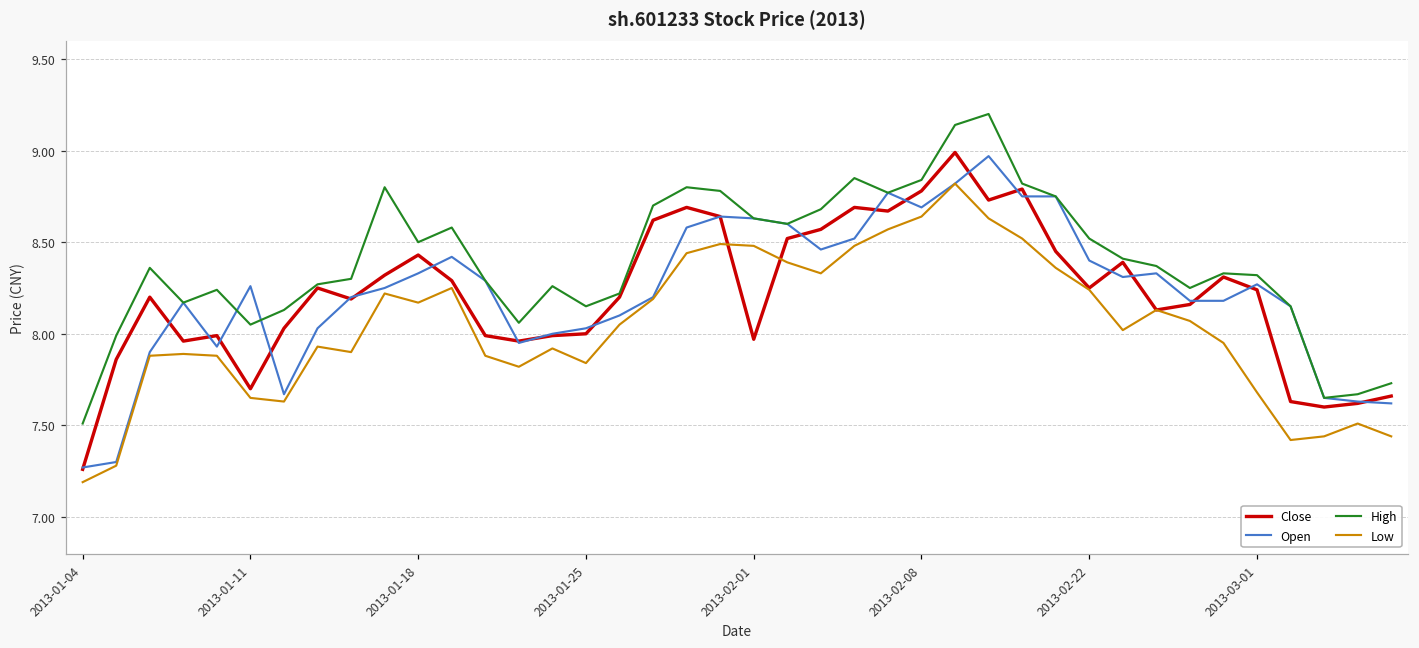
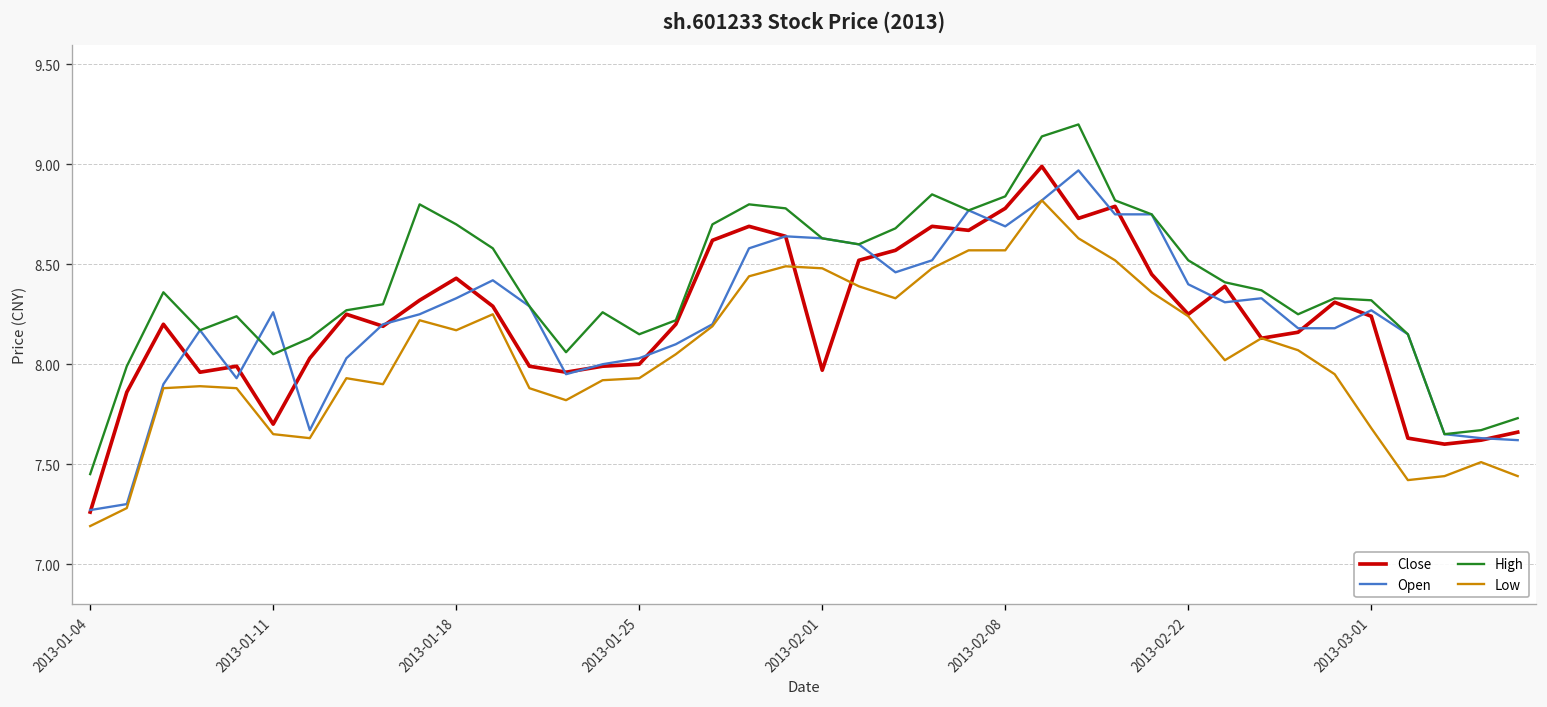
High, 2013-01-04: 7.51 -> 7.45
High, 2013-01-18: 8.5 -> 8.7
Low, 2013-01-25: 7.84 -> 7.93
Low, 2013-02-08: 8.64 -> 8.57
